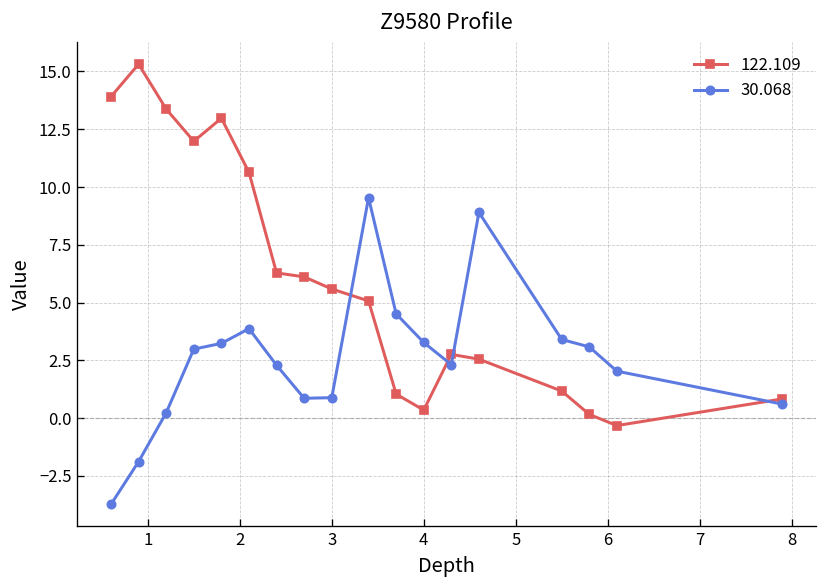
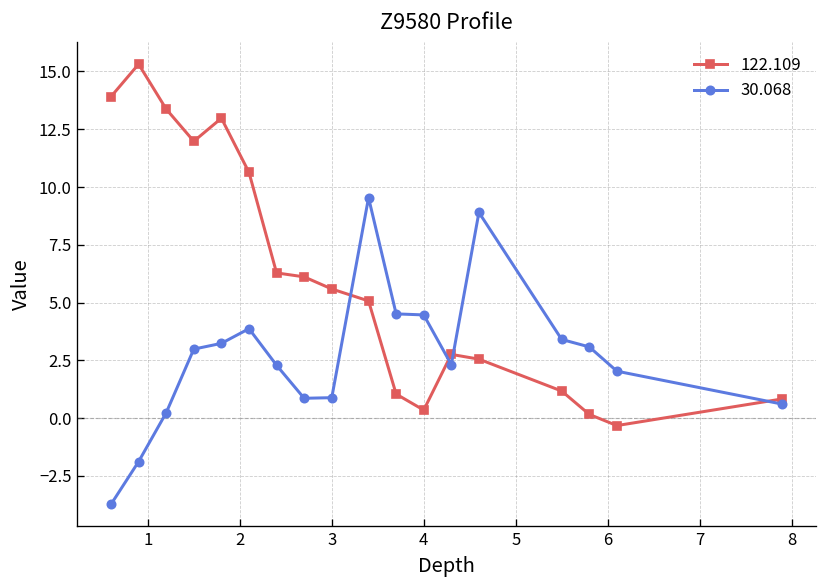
30.068, 4: 3.3 -> 4.5
